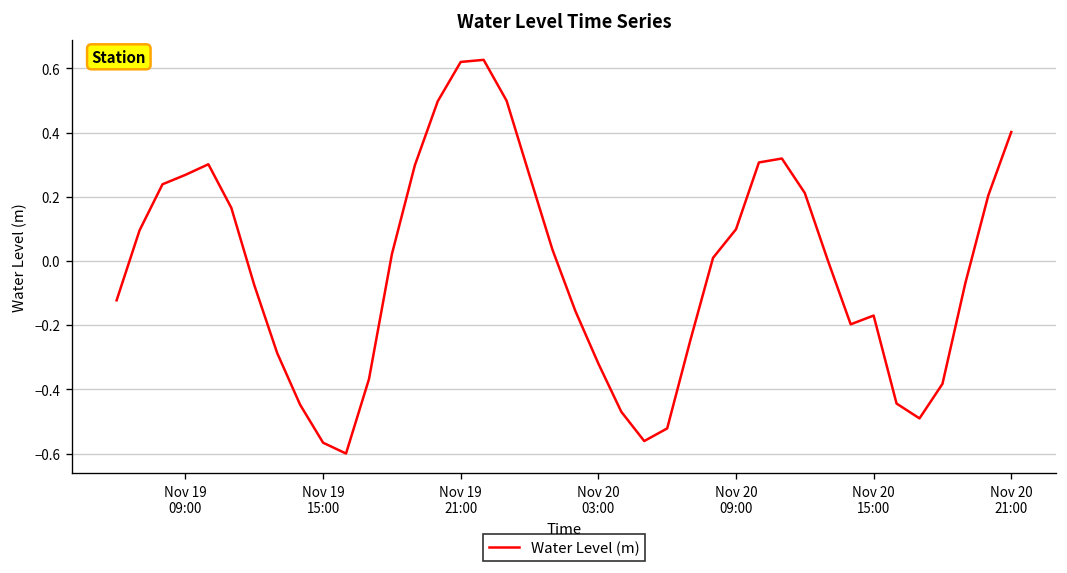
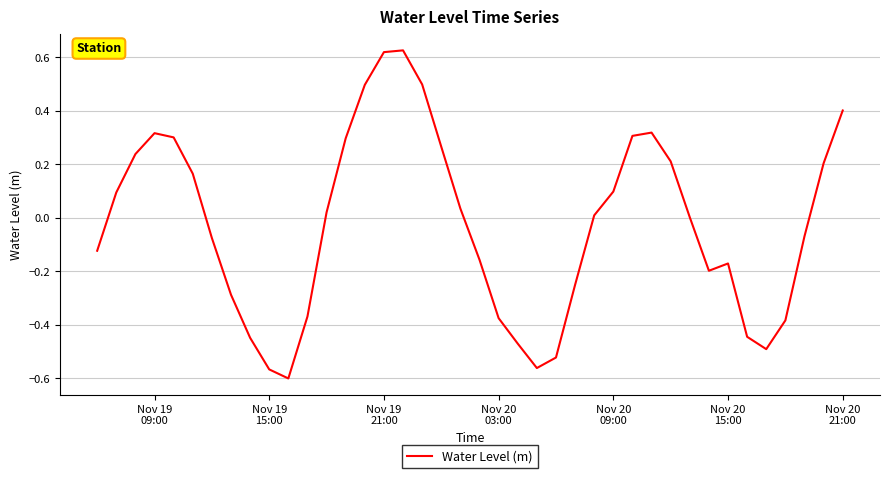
Nov 19 09:00: 0.27 -> 0.32
Nov 20 03:00: -0.32 -> -0.37
